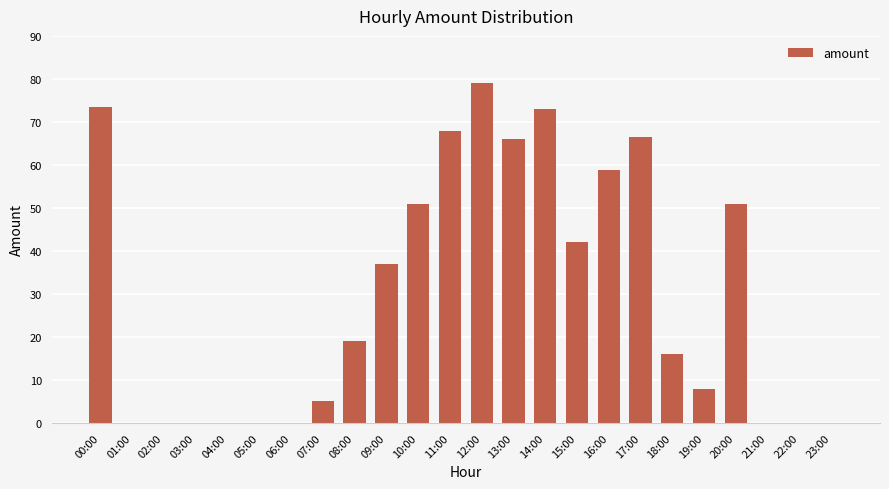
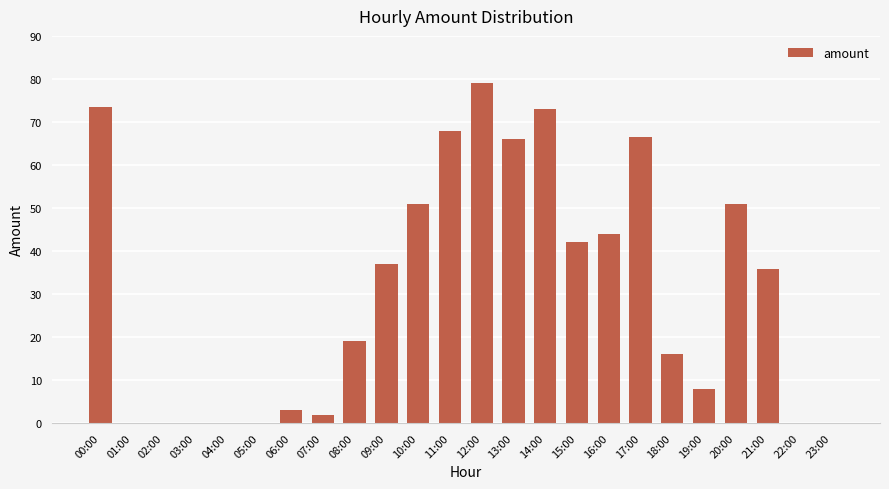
06:00: 0 -> 3
07:00: 5 -> 2
16:00: 59 -> 44
21:00: 0 -> 36
